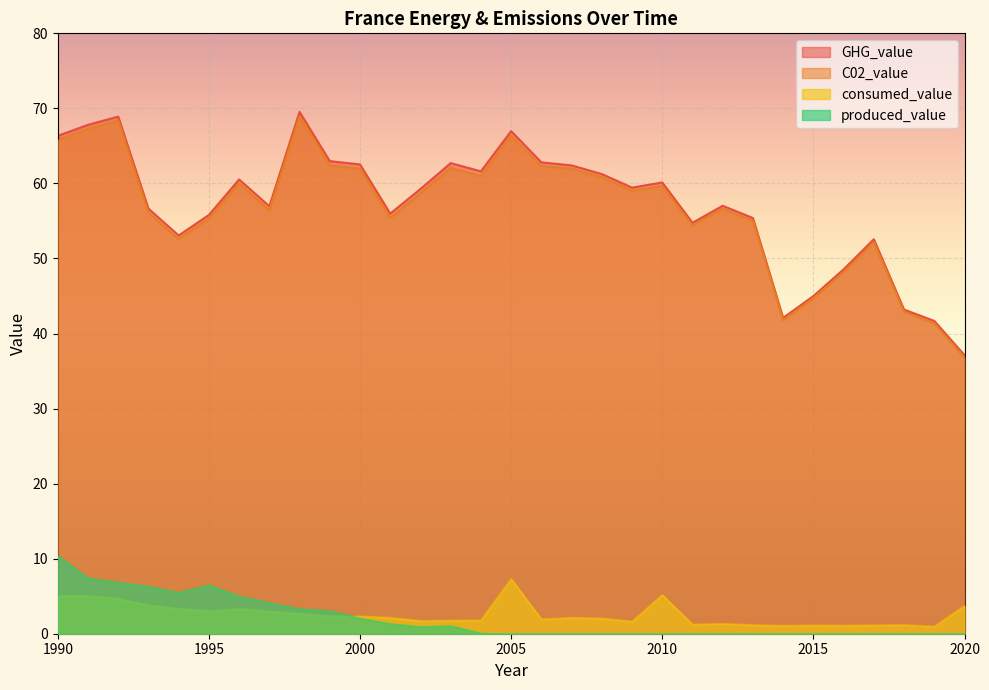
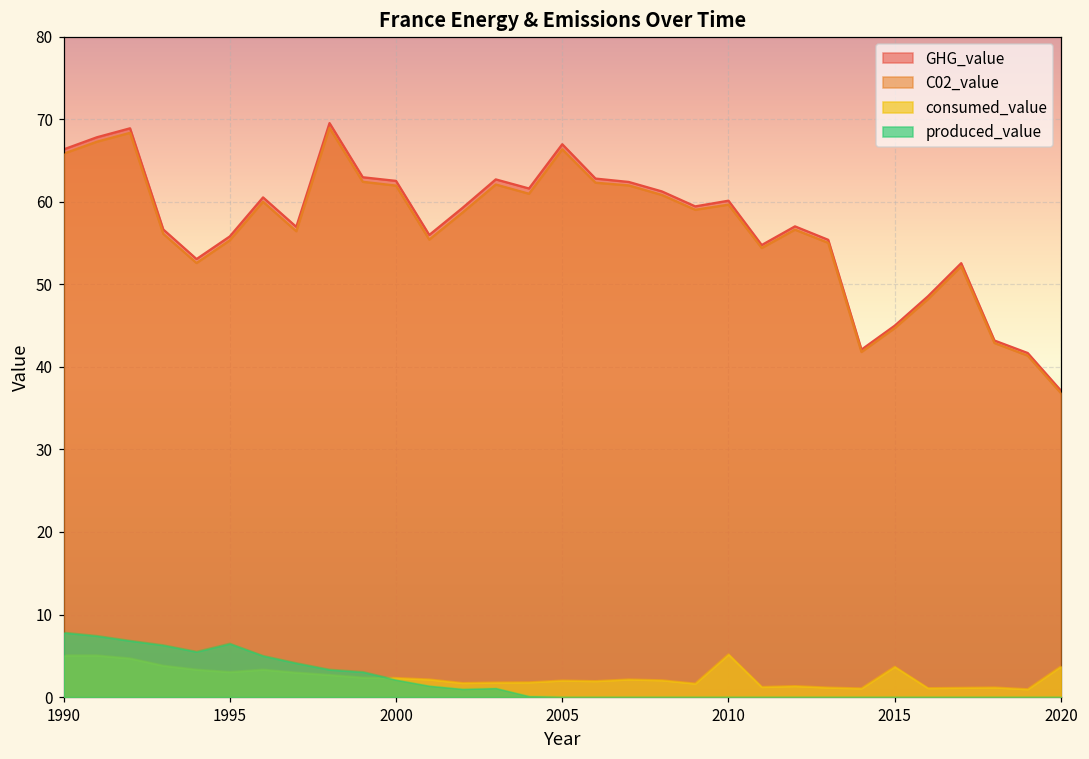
produced_value, 1990: 10 -> 8
consumed_value, 2005: 7 -> 2
consumed_value, 2015: 1 -> 4
